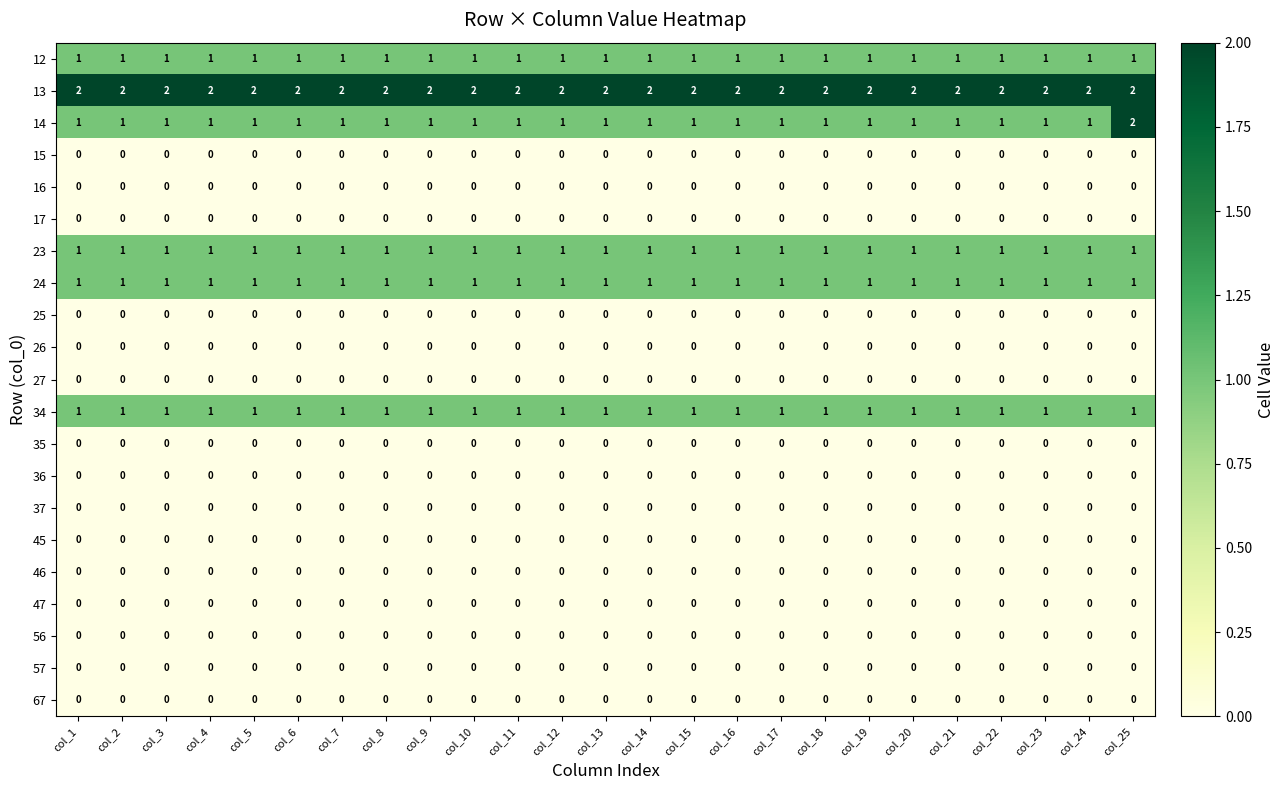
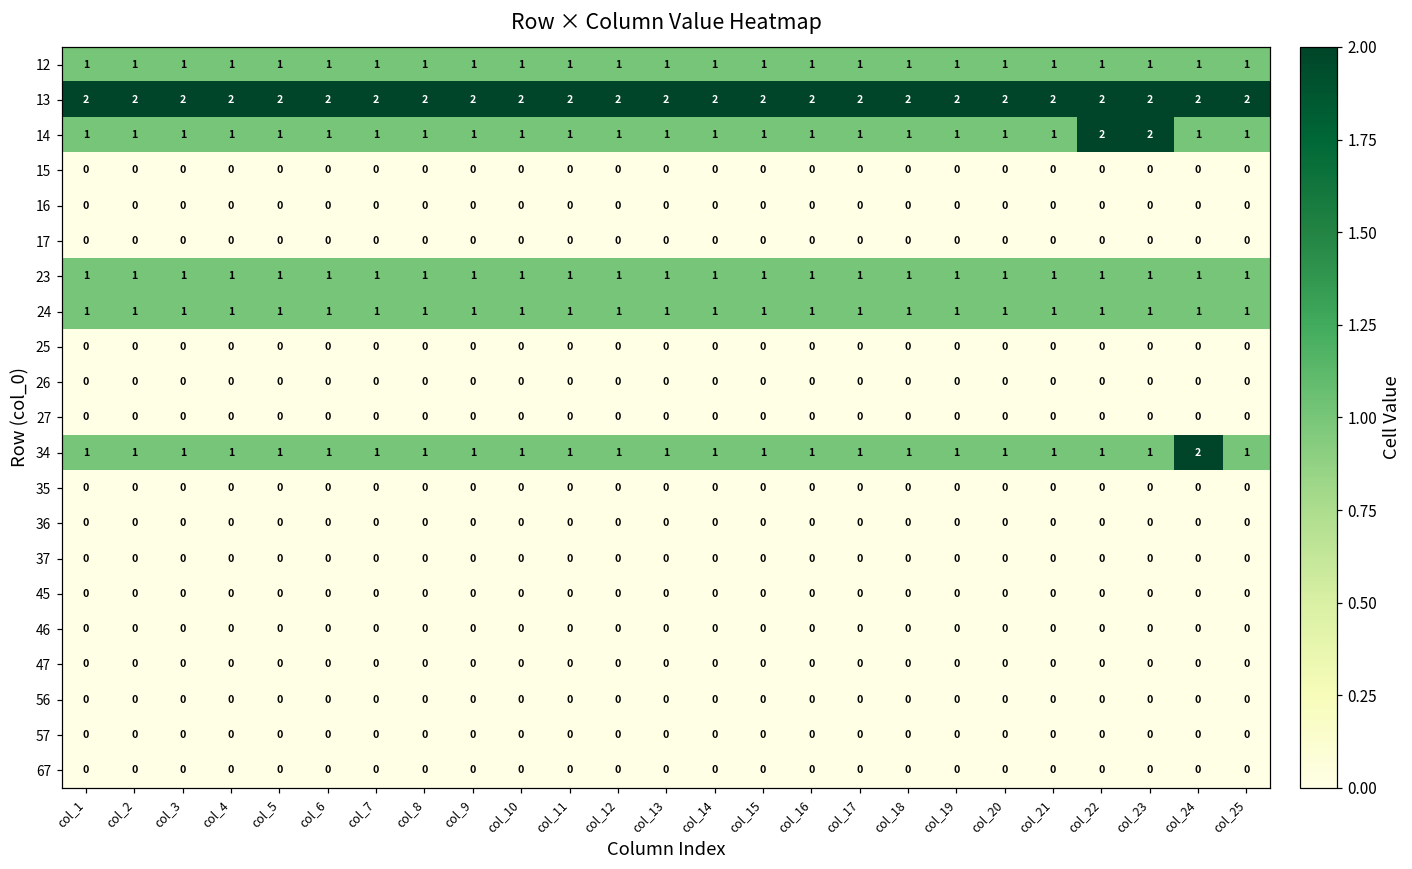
14, col_22: 1 -> 2
14, col_23: 1 -> 2
14, col_25: 2 -> 1
34, col_24: 1 -> 2
